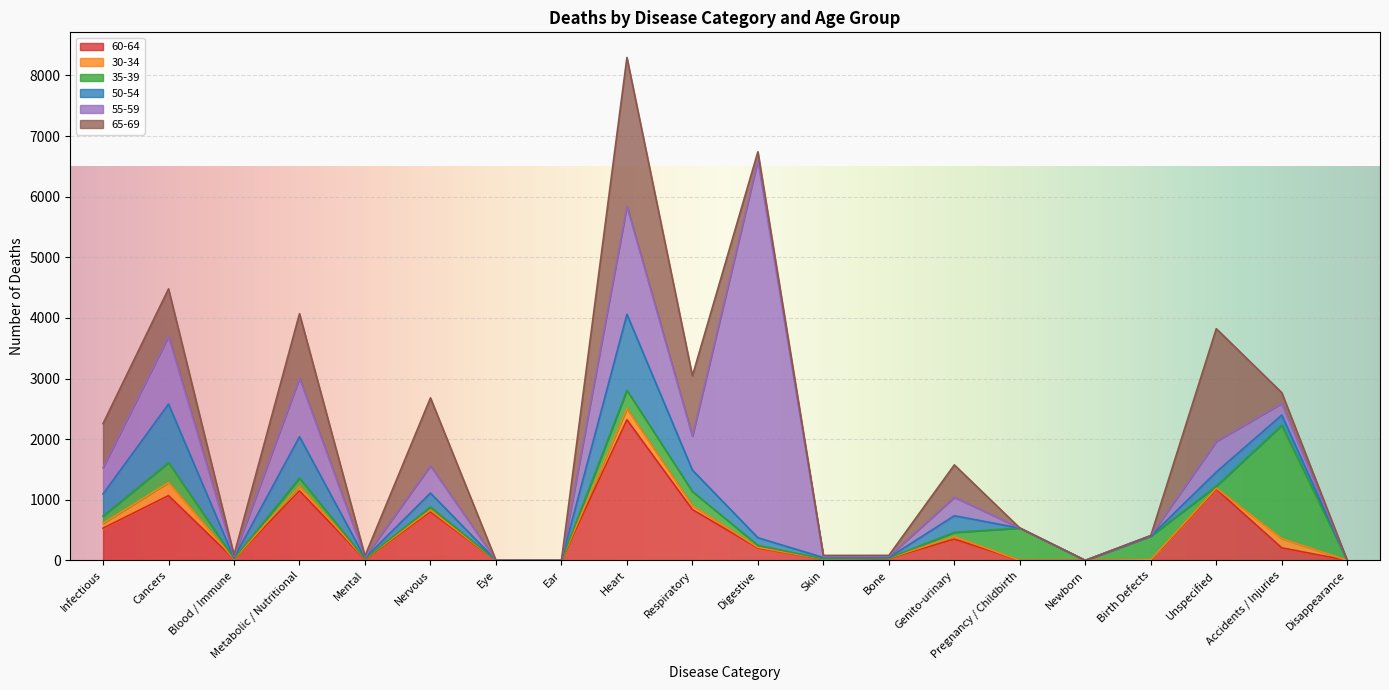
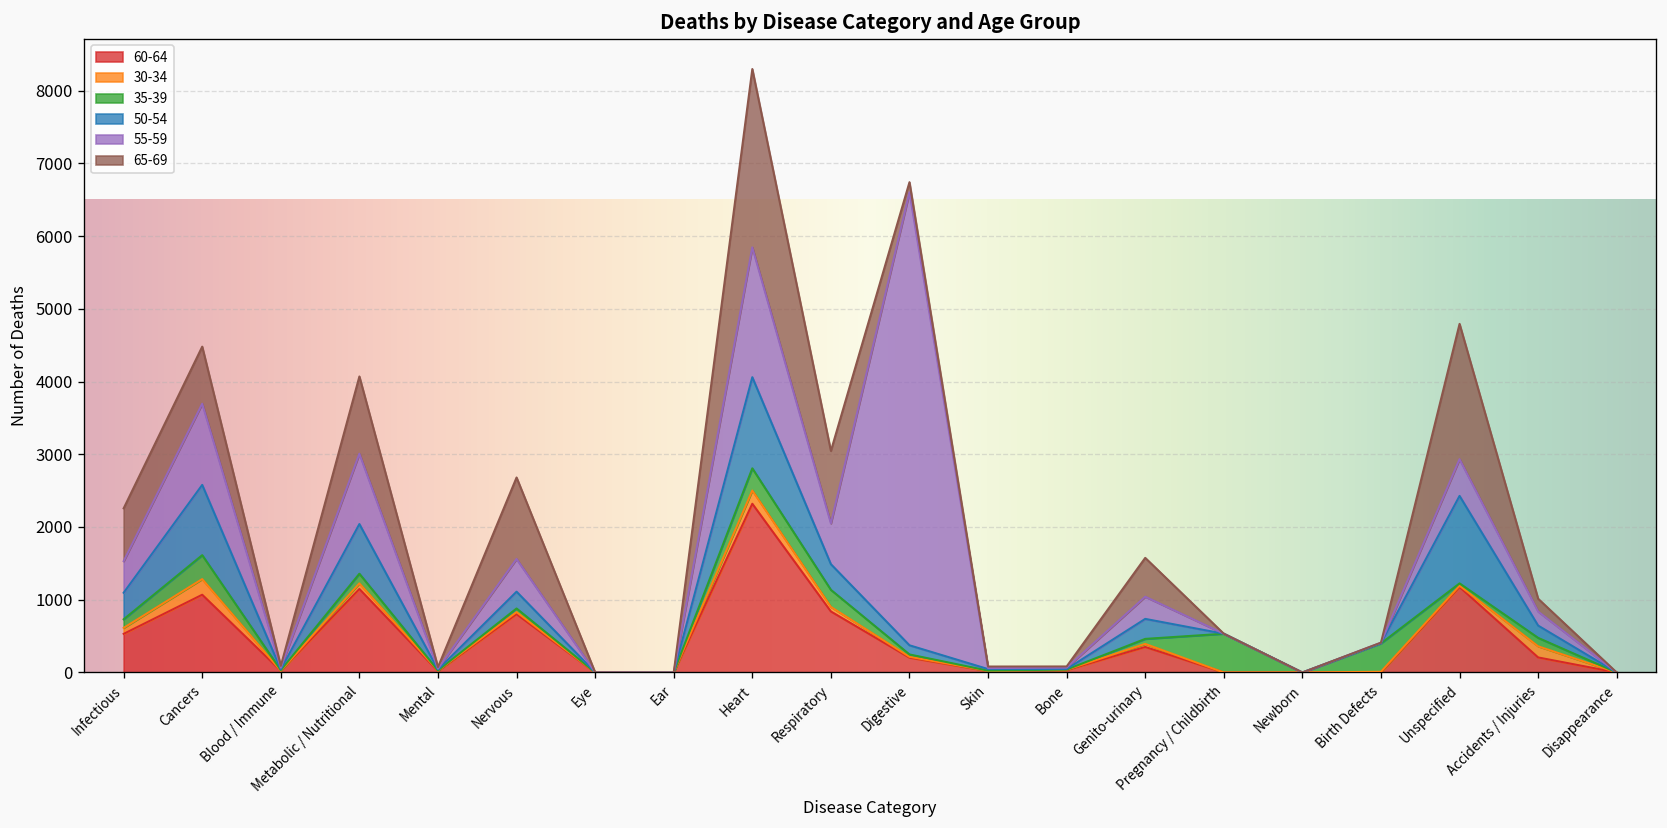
50-54, Unspecified: 200 -> 1200
35-39, Accidents / Injuries: 1900 -> 100
